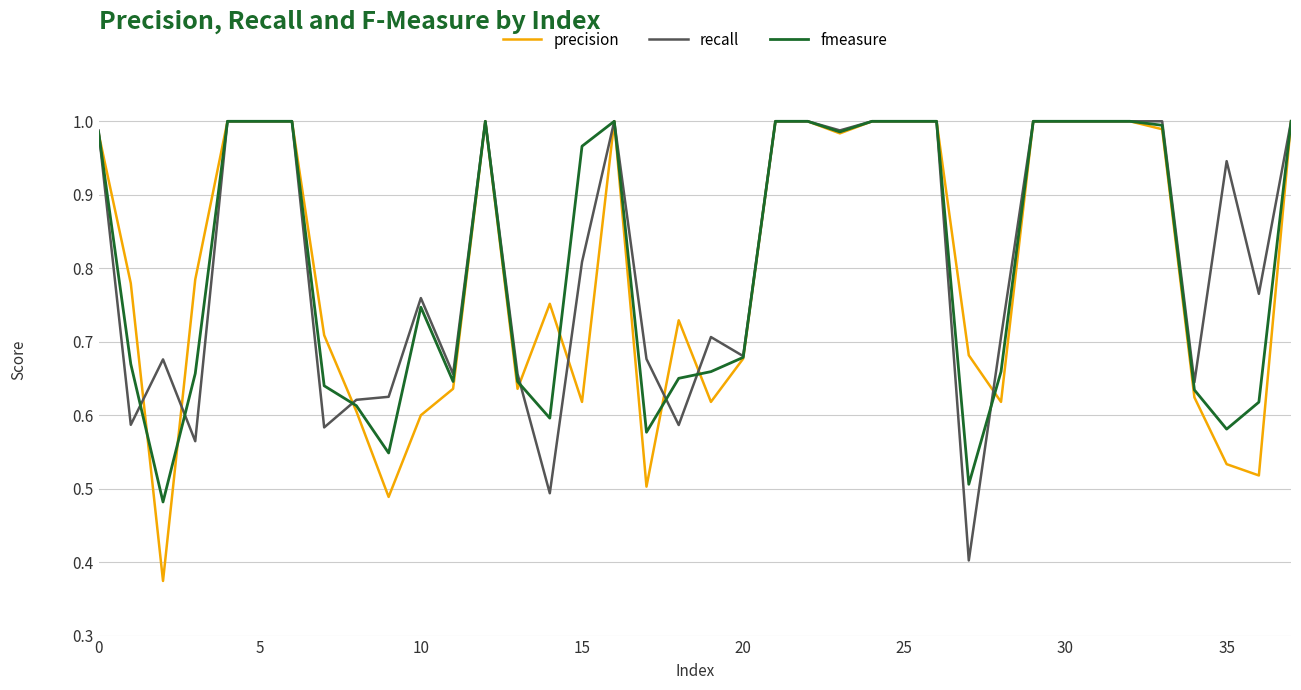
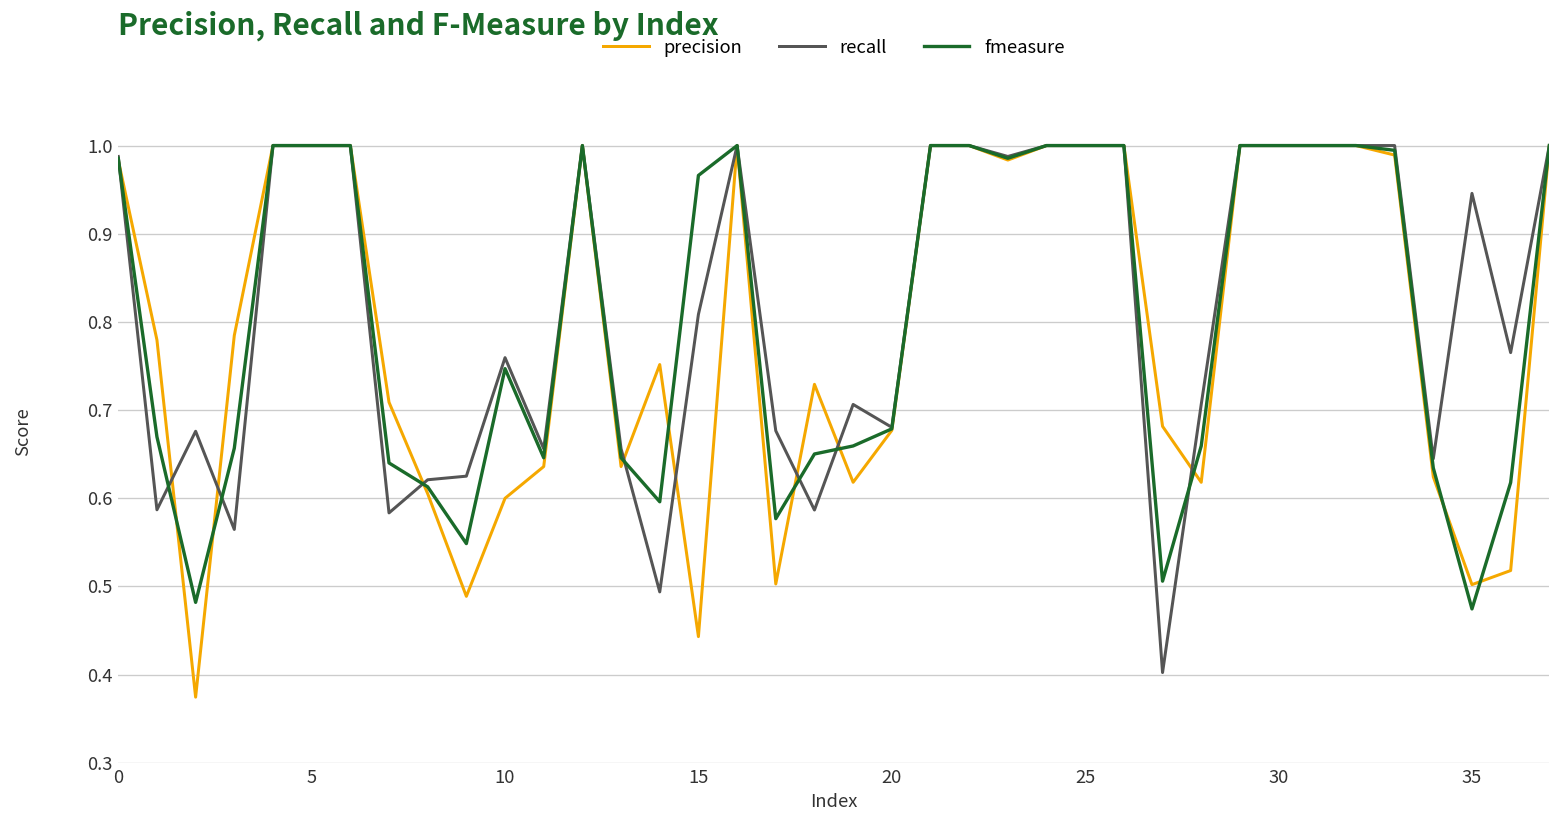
precision, 15: 0.62 -> 0.44
precision, 35: 0.53 -> 0.50
fmeasure, 35: 0.58 -> 0.47
